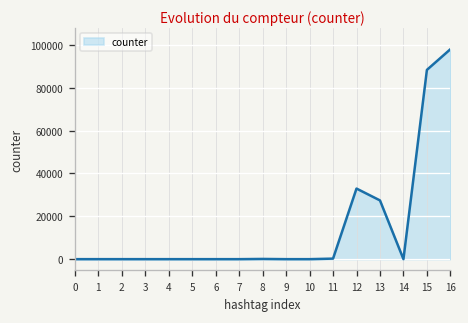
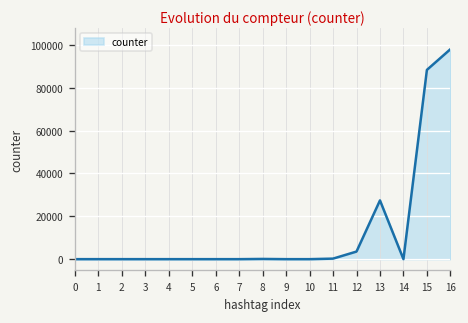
12: 33000 -> 4000
